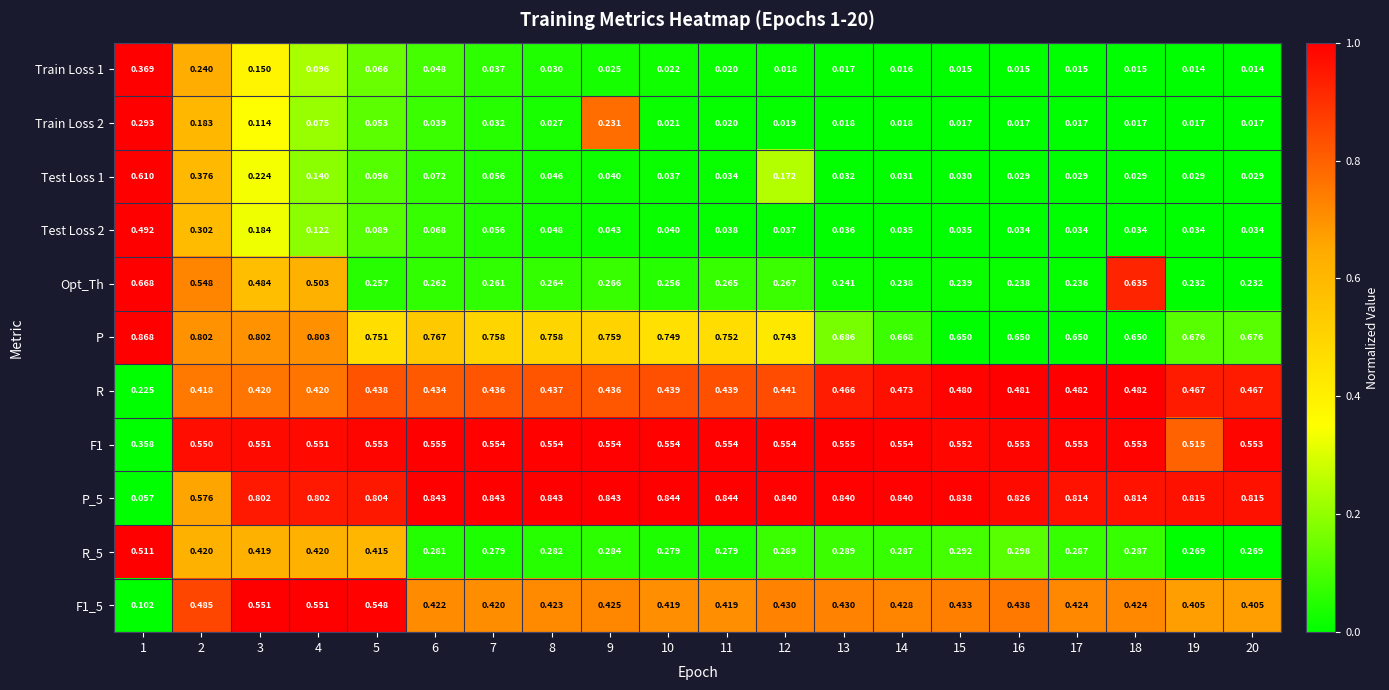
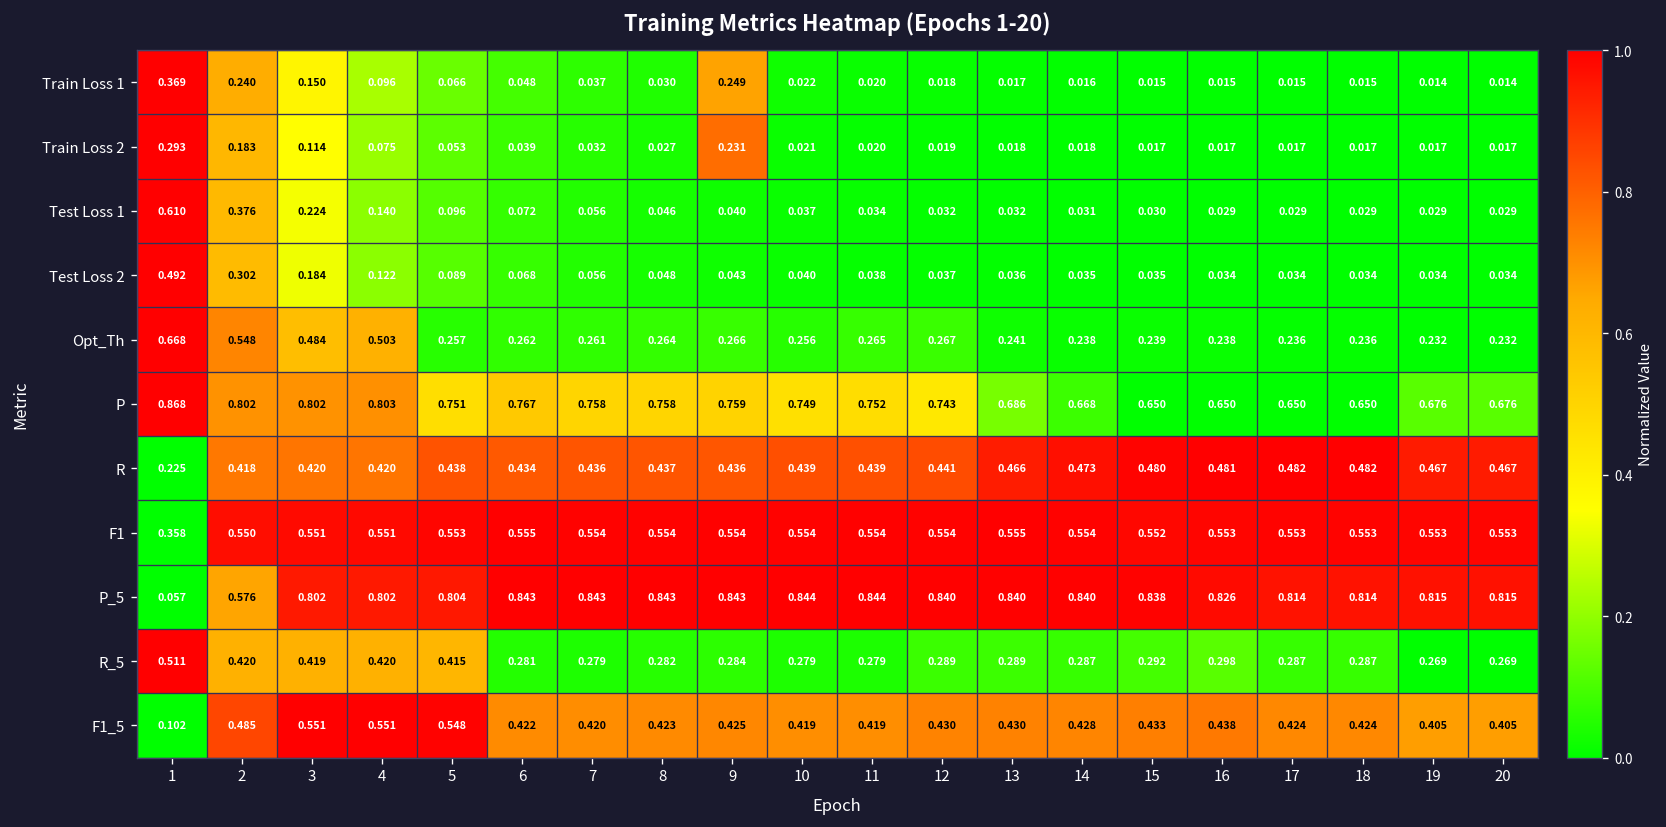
Train Loss 1, 9: 0.025 -> 0.249
Test Loss 1, 12: 0.172 -> 0.032
Opt_Th, 18: 0.635 -> 0.236
F1, 19: 0.515 -> 0.553
